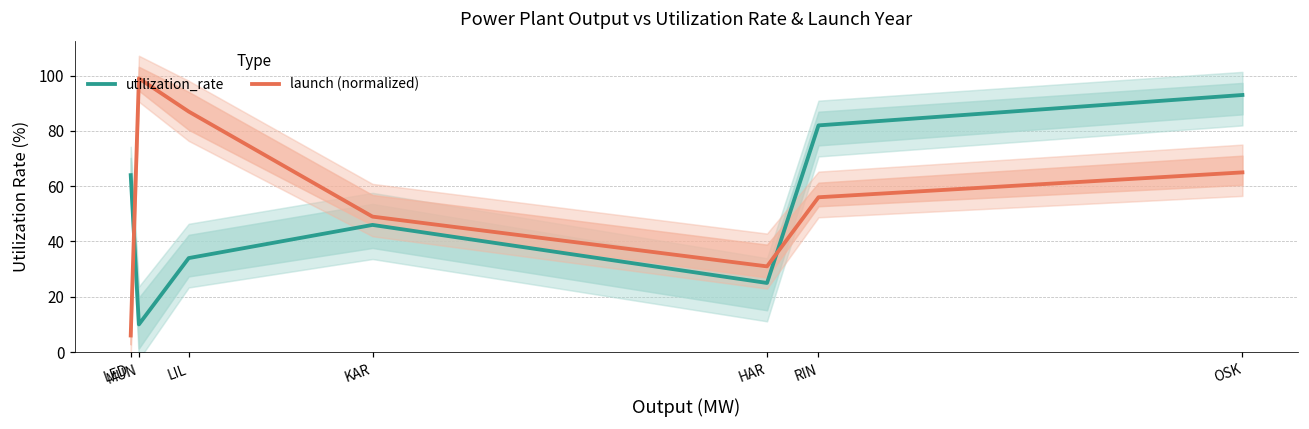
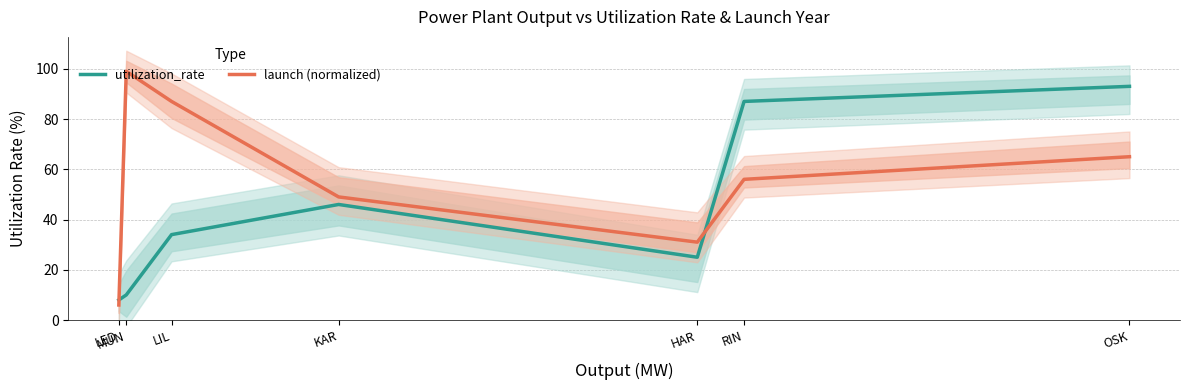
utilization_rate, LED: 64 -> 8
utilization_rate, RIN: 82 -> 87
